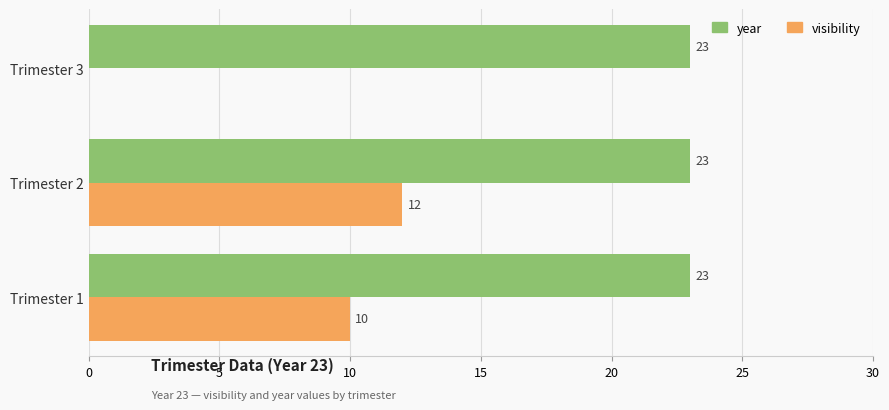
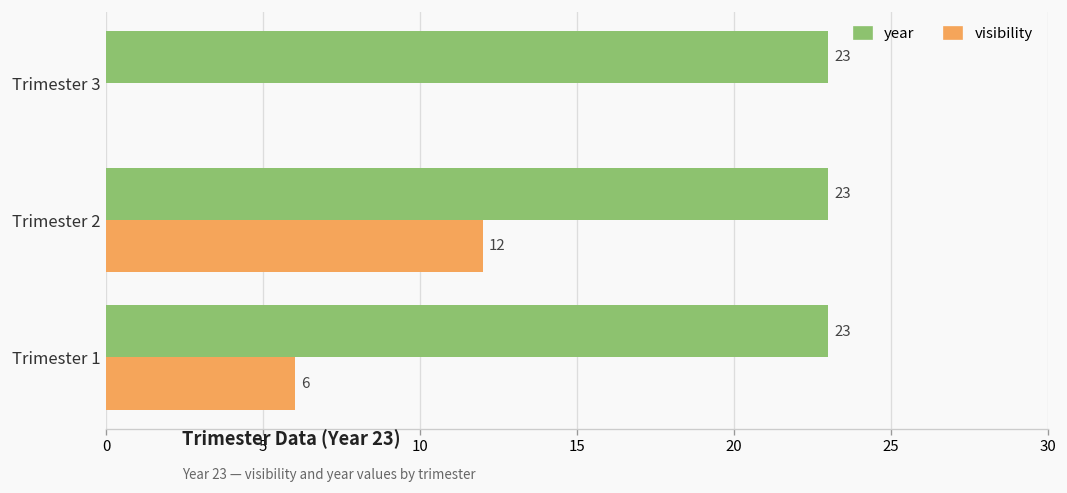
visibility, Trimester 1: 10 -> 6
